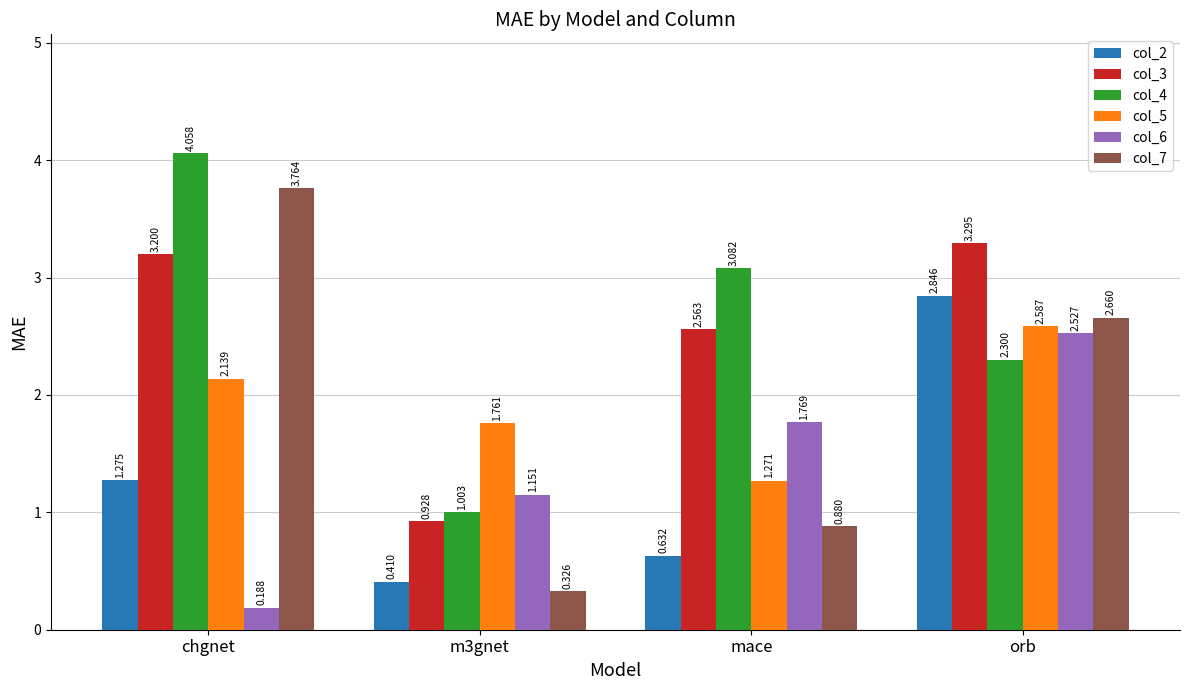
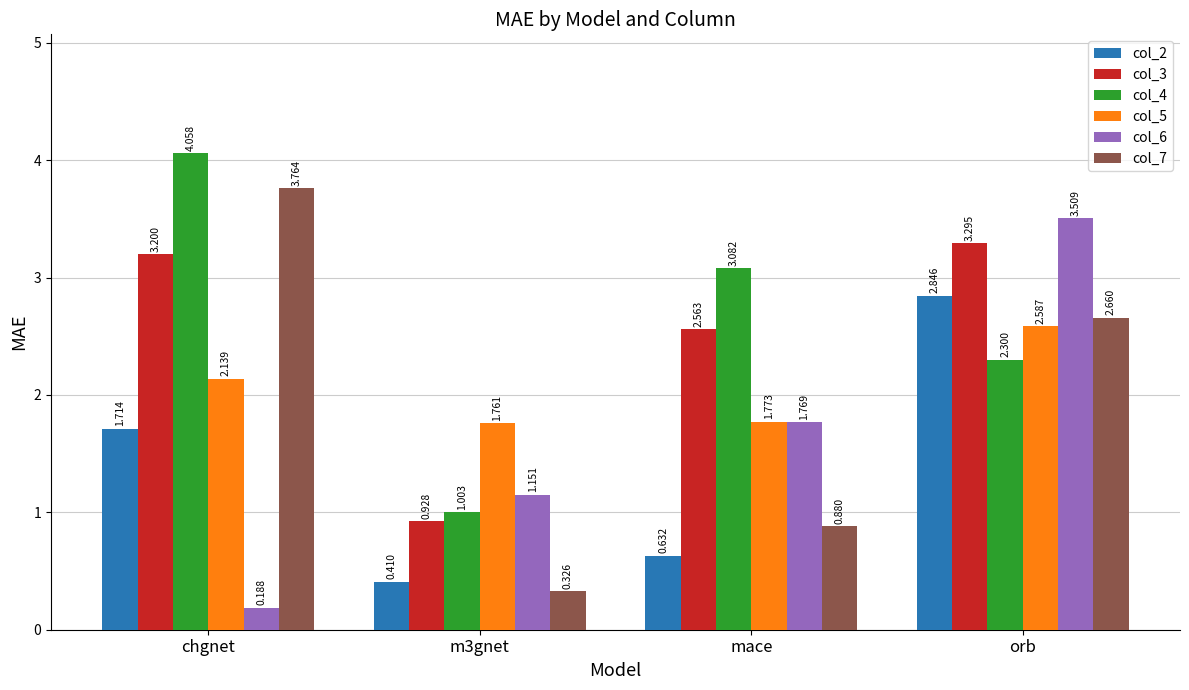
col_2, chgnet: 1.275 -> 1.714
col_5, mace: 1.271 -> 1.773
col_6, orb: 2.527 -> 3.509
